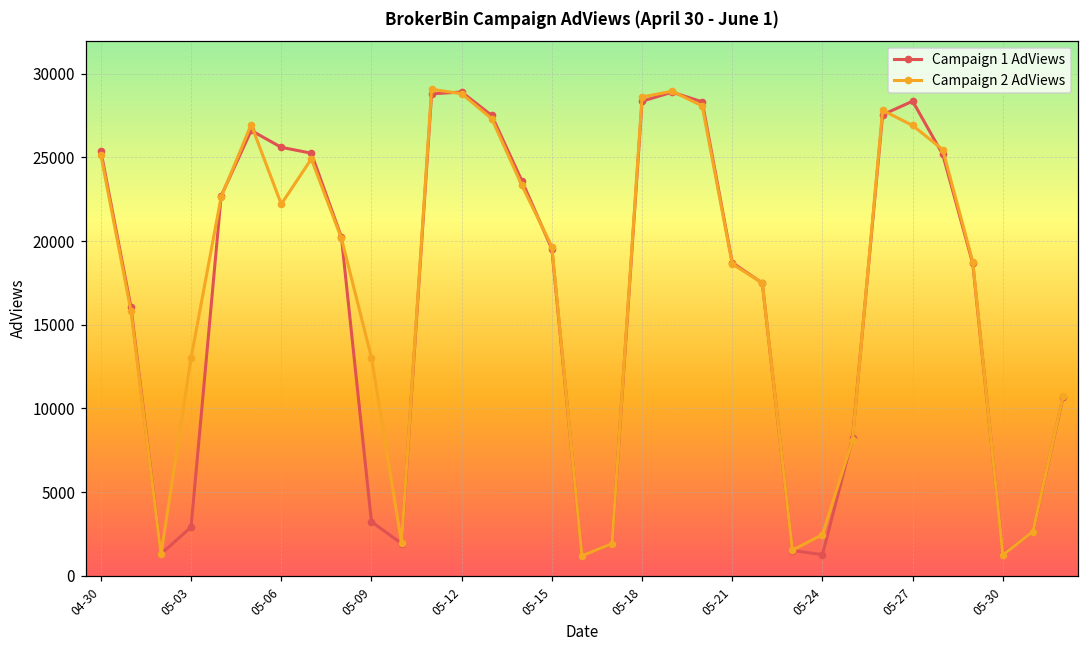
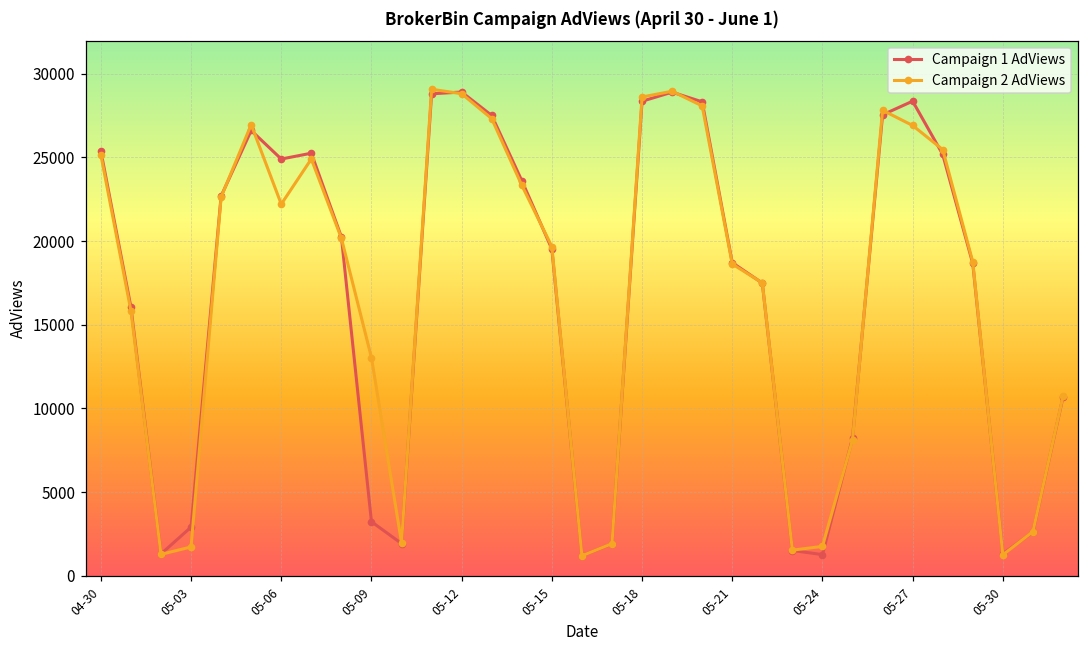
Campaign 2 AdViews, 05-03: 13000 -> 1700
Campaign 1 AdViews, 05-06: 25600 -> 24900
Campaign 2 AdViews, 05-24: 2500 -> 1800
